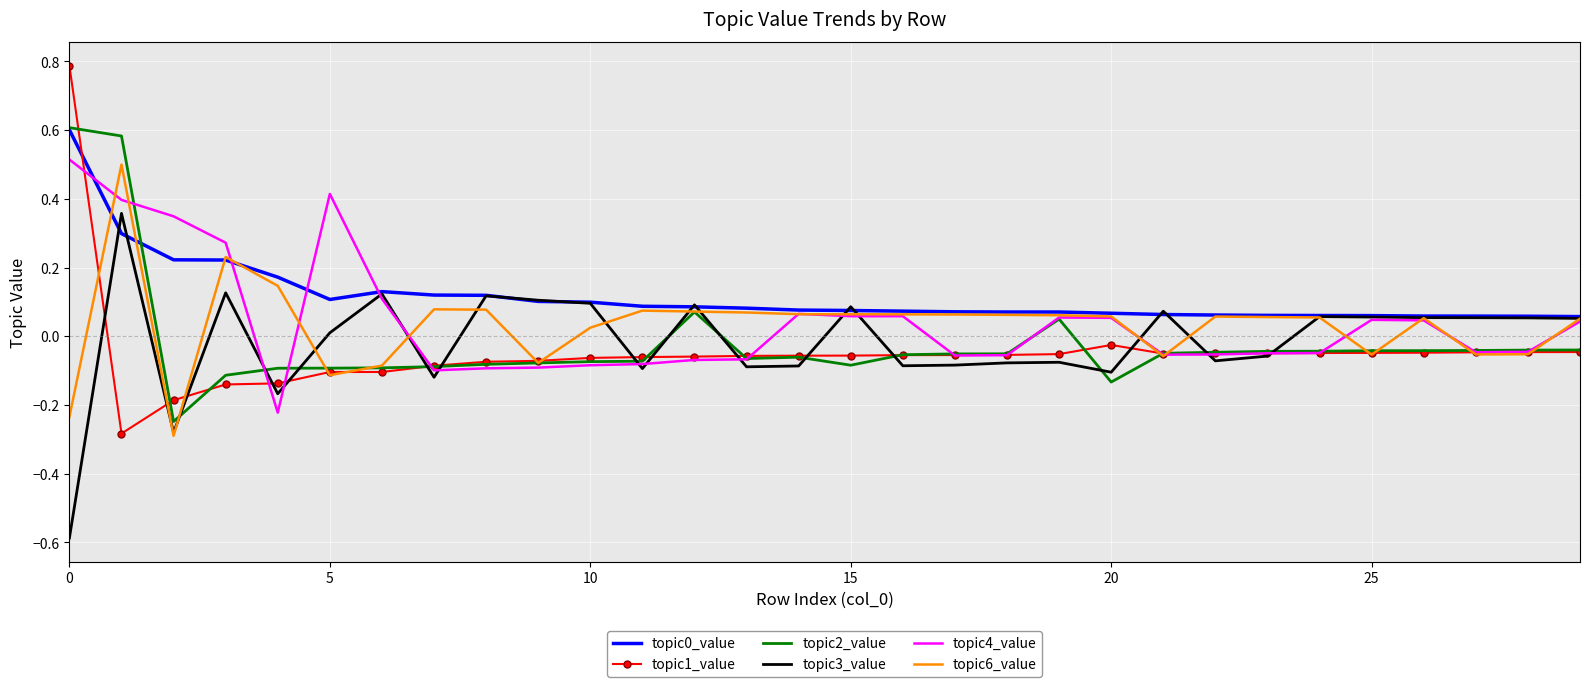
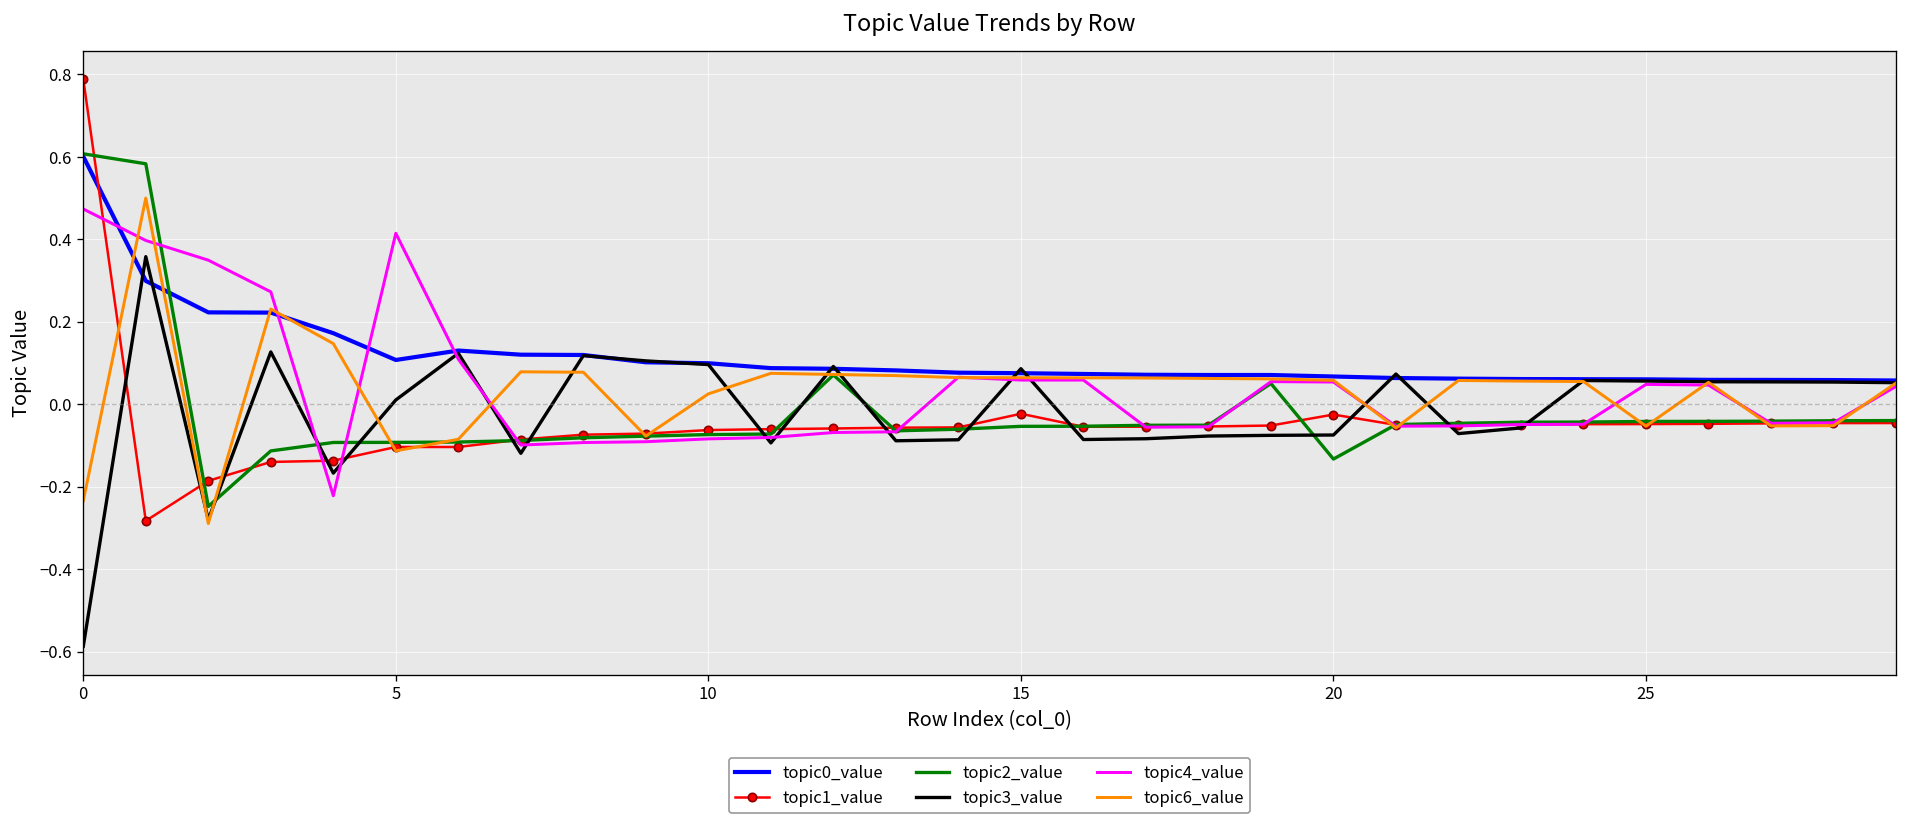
topic4_value, 0: 0.51 -> 0.47
topic1_value, 15: -0.06 -> -0.02
topic2_value, 15: -0.08 -> -0.05
topic3_value, 20: -0.10 -> -0.07
